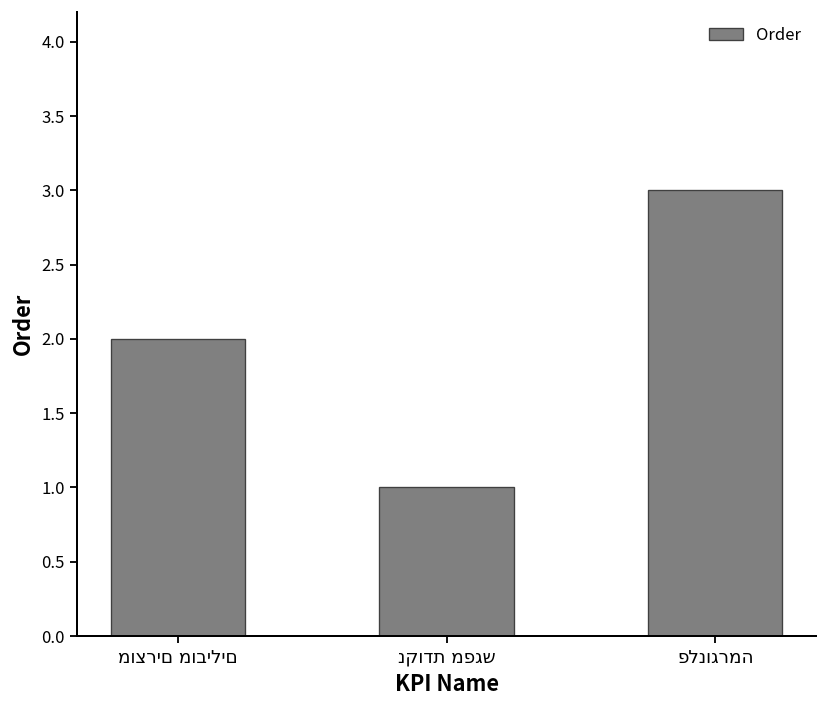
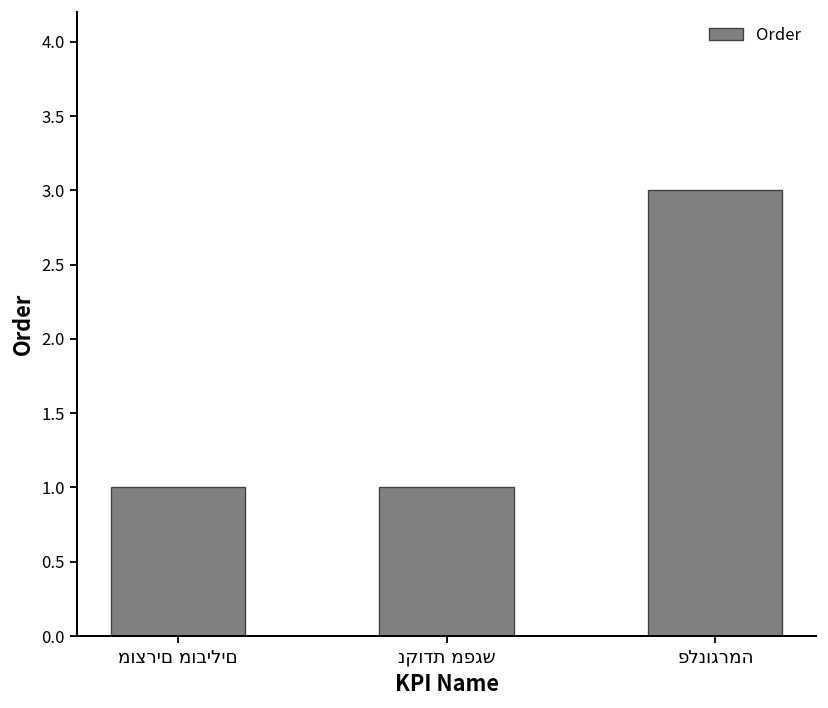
מוצרים מובילים: 2 -> 1
